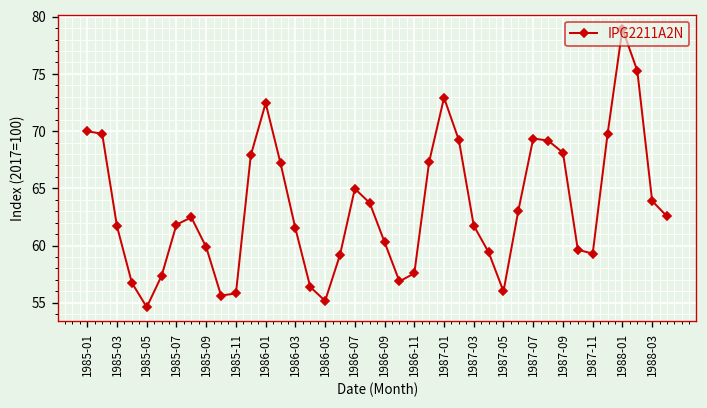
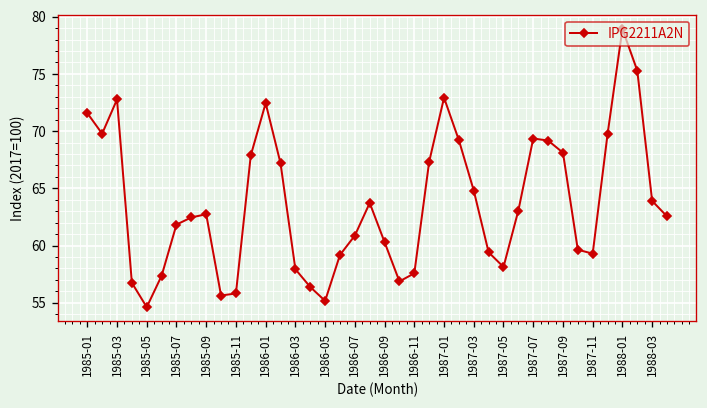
1985-01: 70 -> 72
1985-03: 62 -> 73
1985-09: 60 -> 63
1986-03: 62 -> 58
1986-07: 65 -> 61
1987-03: 62 -> 65
1987-05: 56 -> 58
